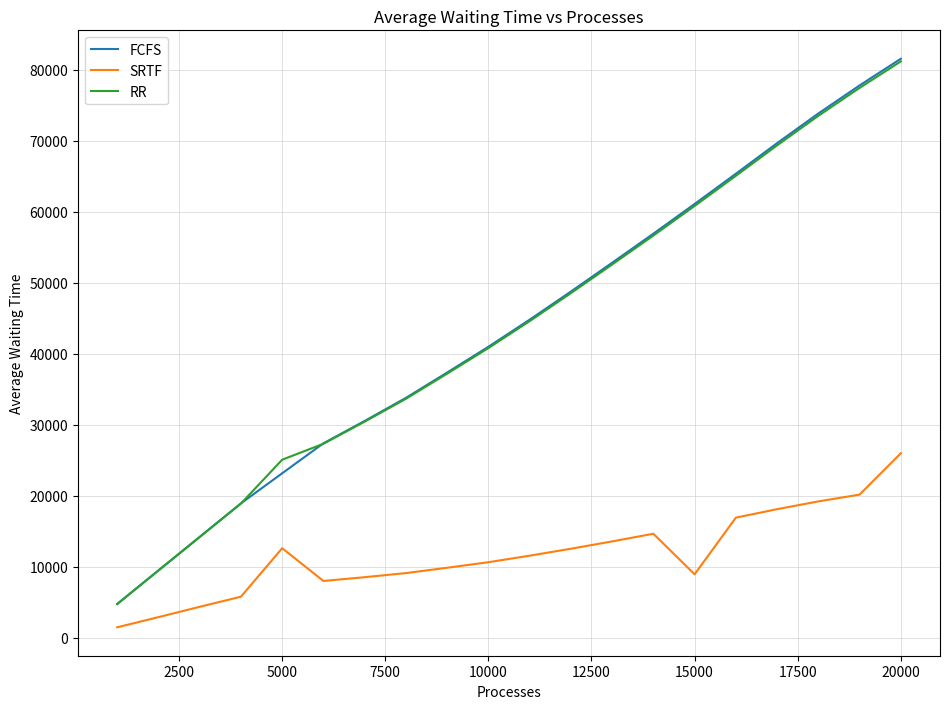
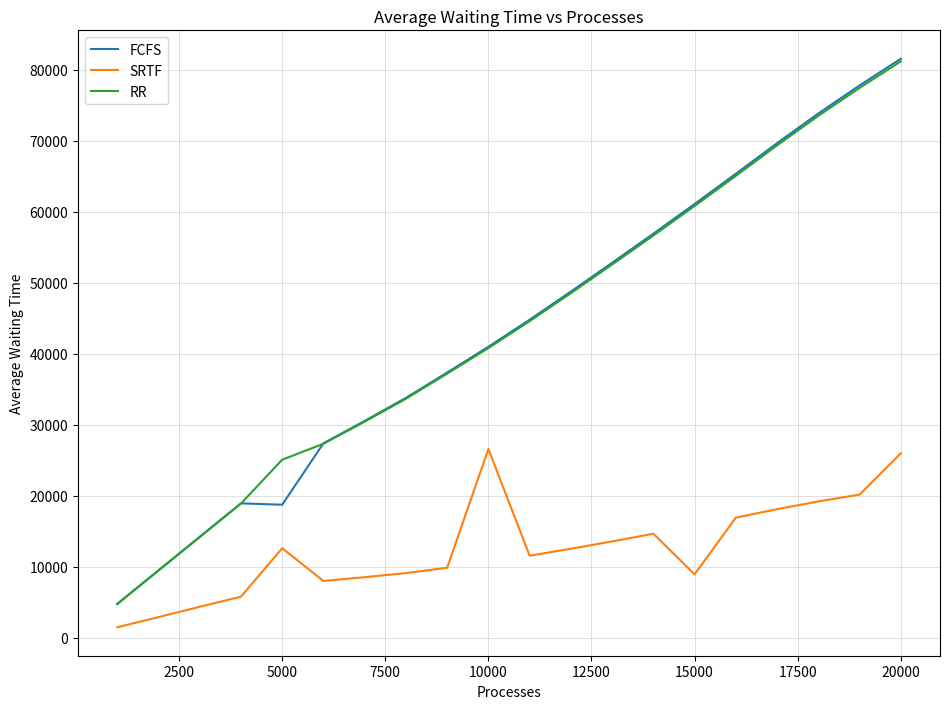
FCFS, 5000: 23000 -> 19000
SRTF, 10000: 11000 -> 27000
